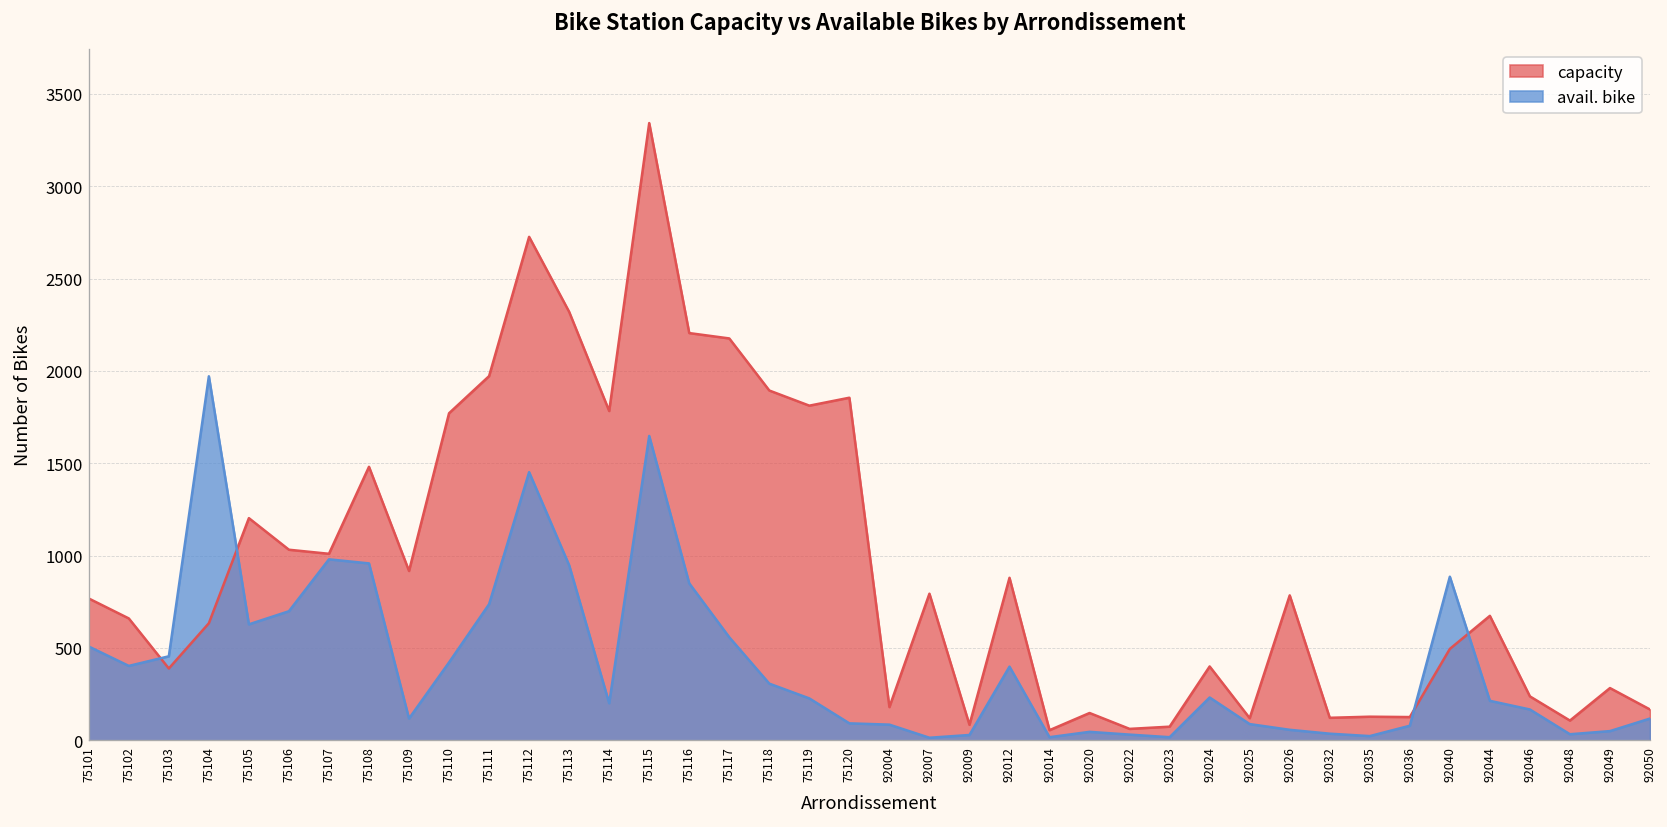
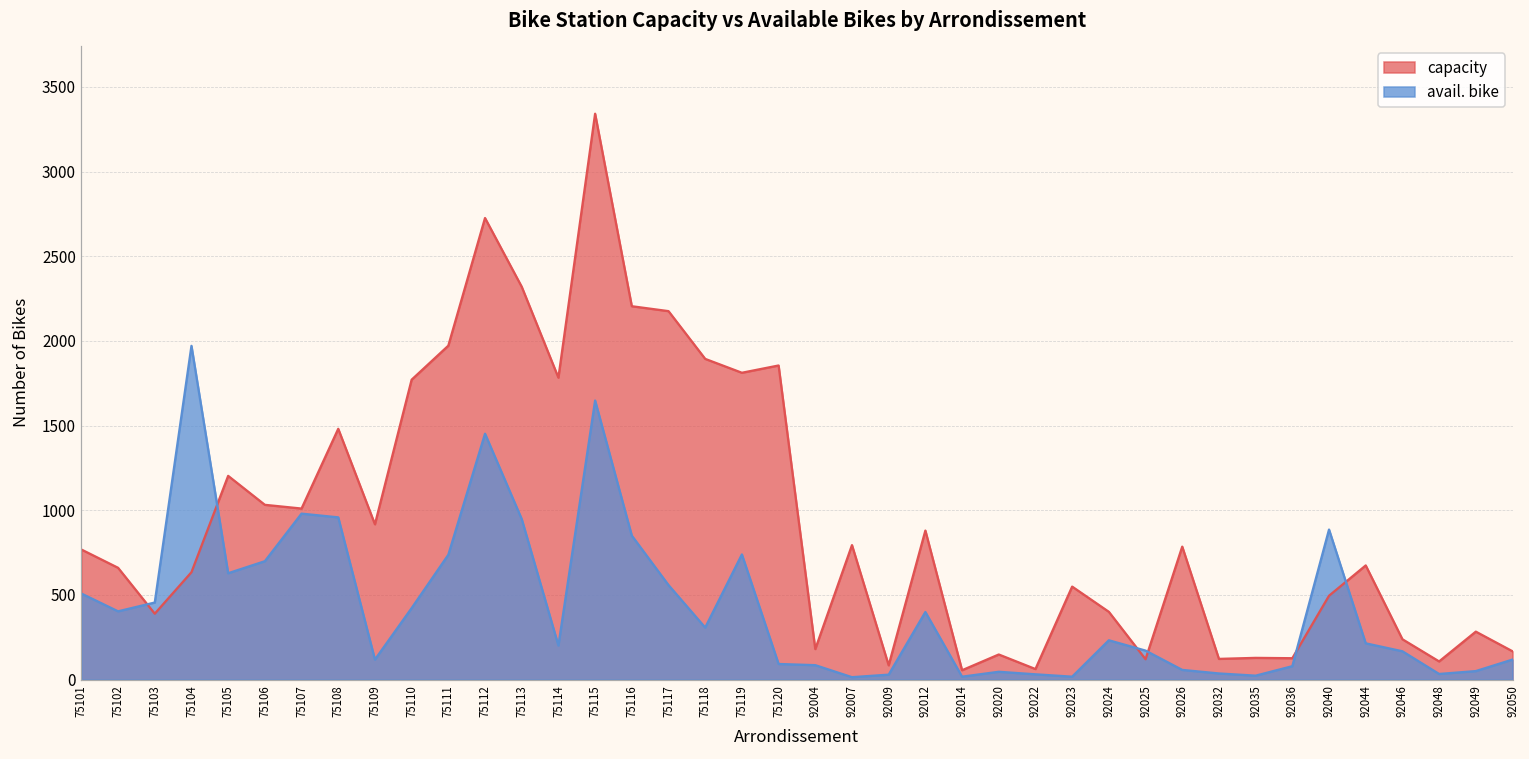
avail. bike, 75119: 230 -> 740
capacity, 92023: 70 -> 550
avail. bike, 92025: 90 -> 170
